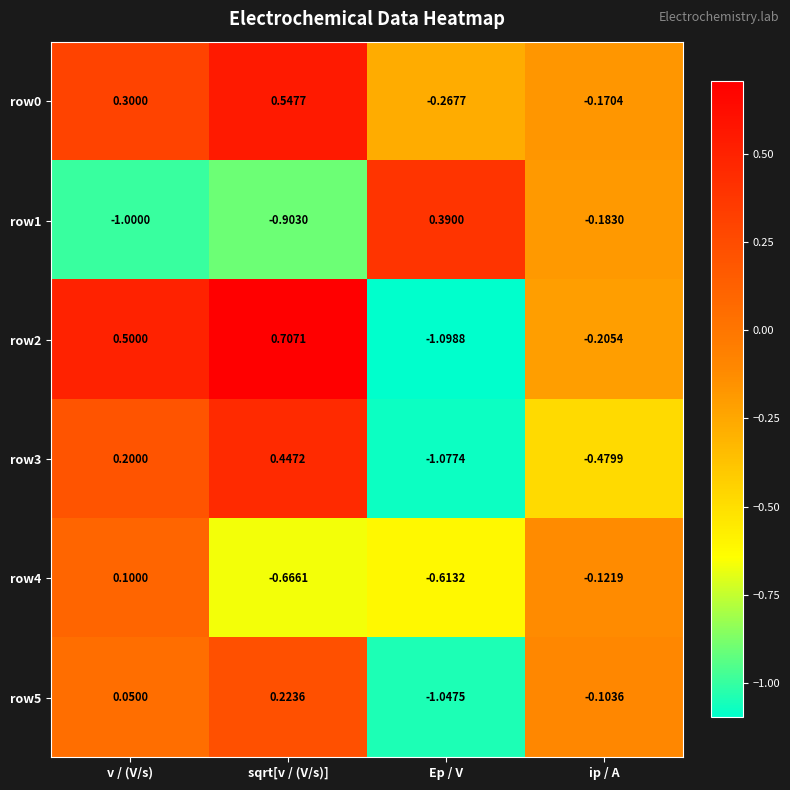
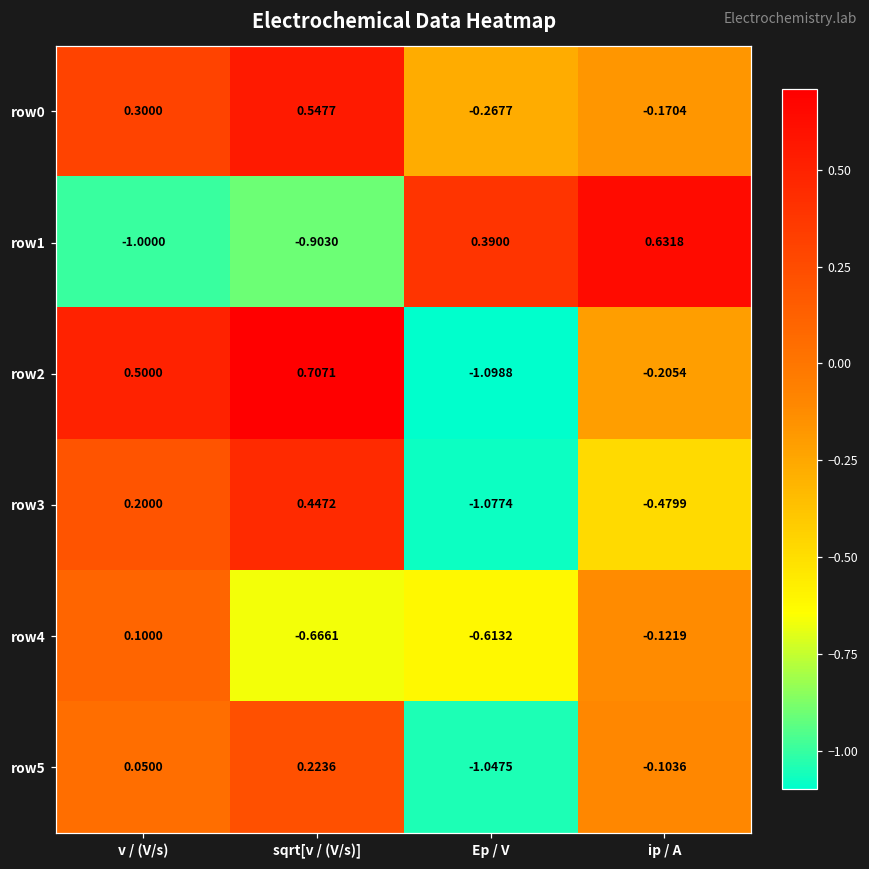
row1, ip / A: -0.1830 -> 0.6318
